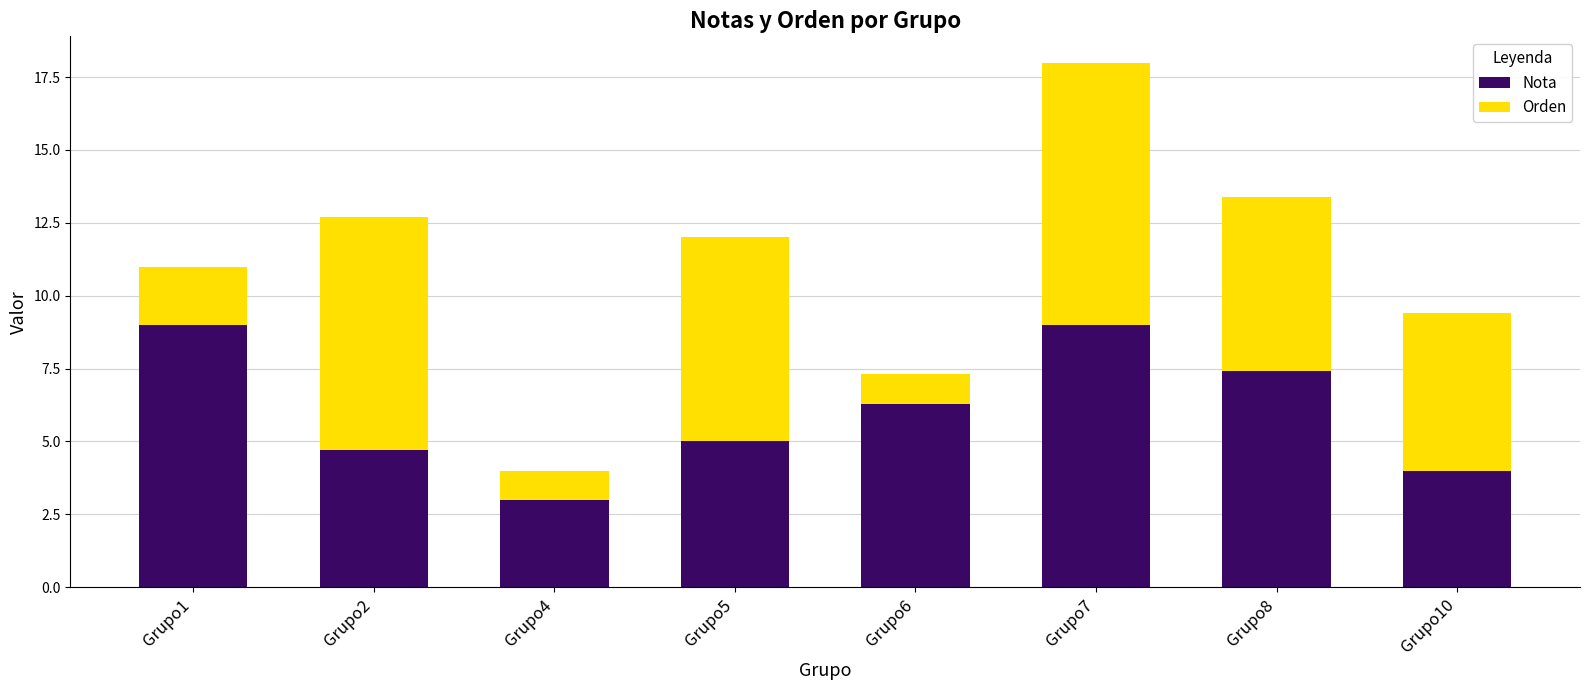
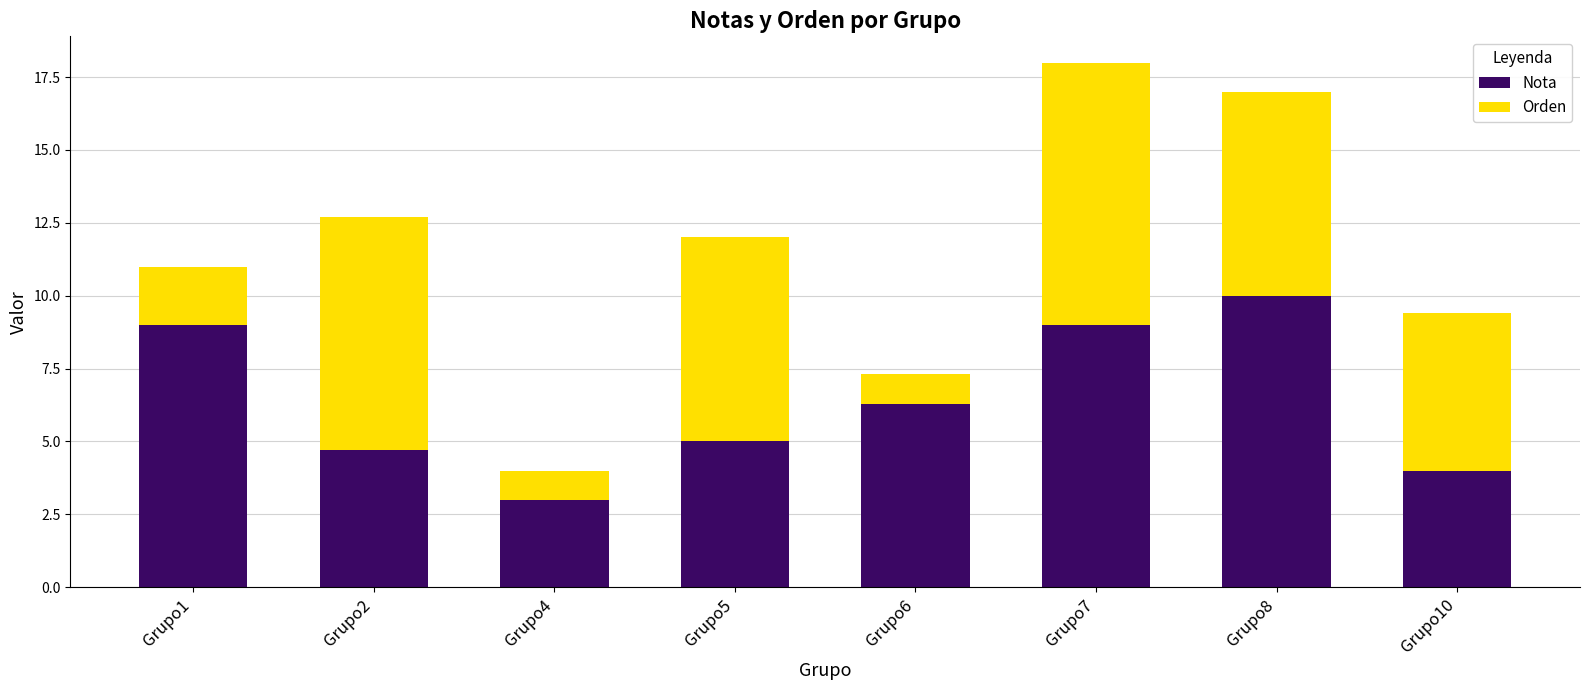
Nota, Grupo8: 7.4 -> 10.0
Orden, Grupo8: 6 -> 7
